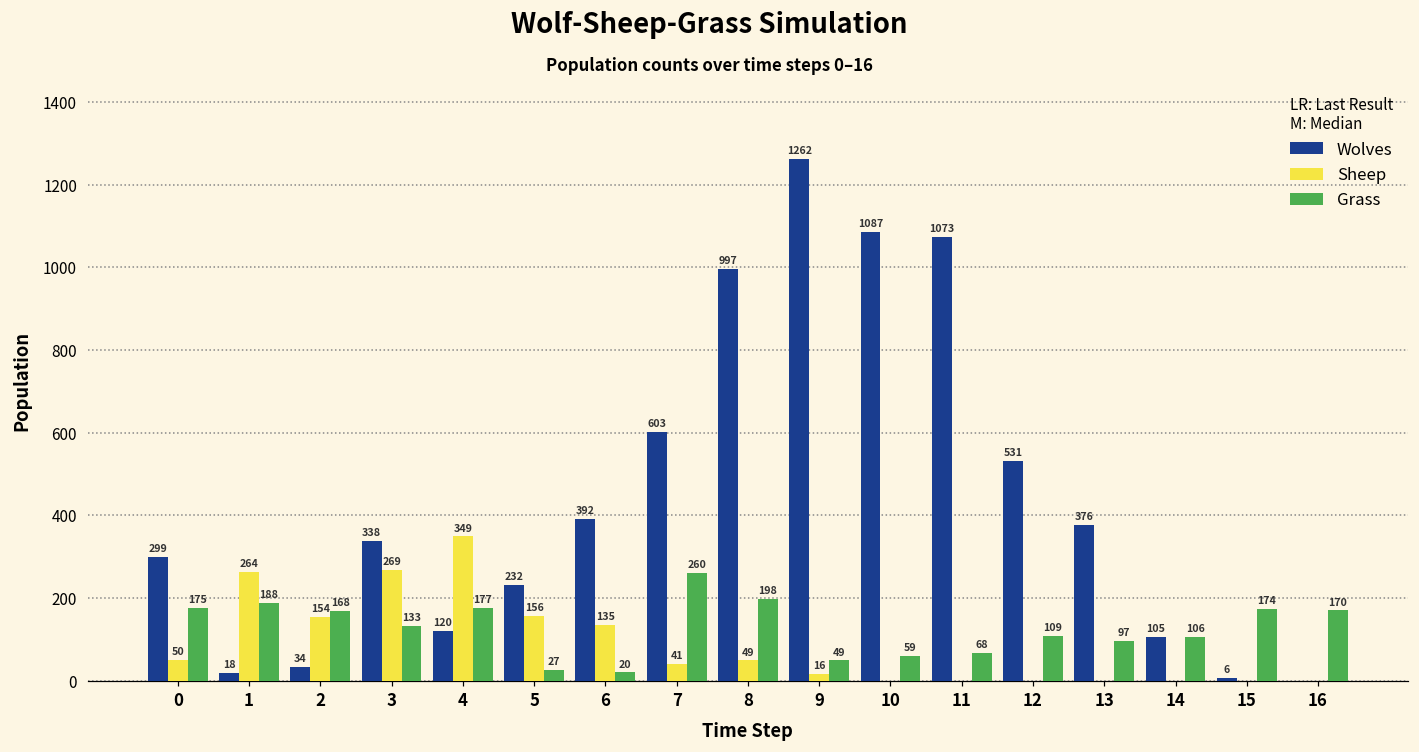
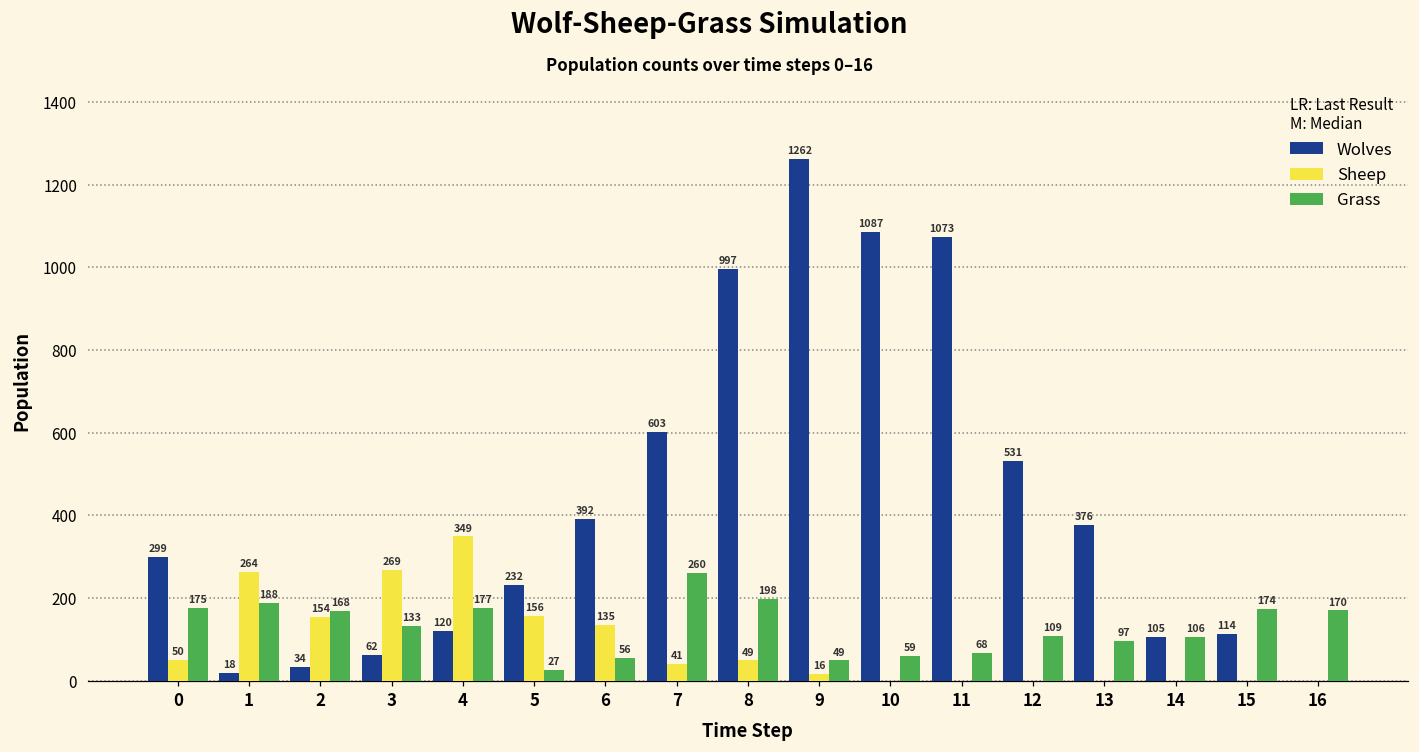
Wolves, 3: 338 -> 62
Grass, 6: 20 -> 56
Wolves, 15: 6 -> 114
